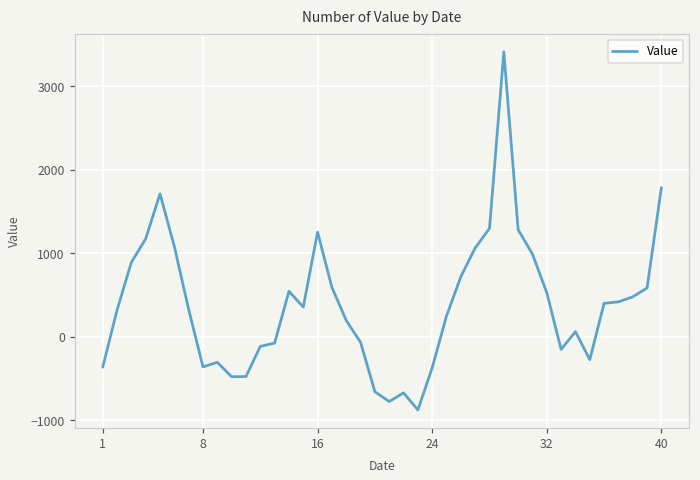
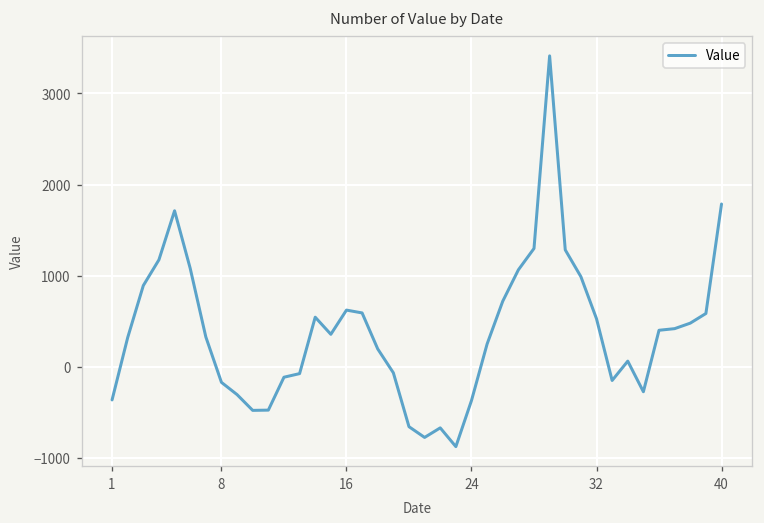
8: -400 -> -200
16: 1300 -> 600
